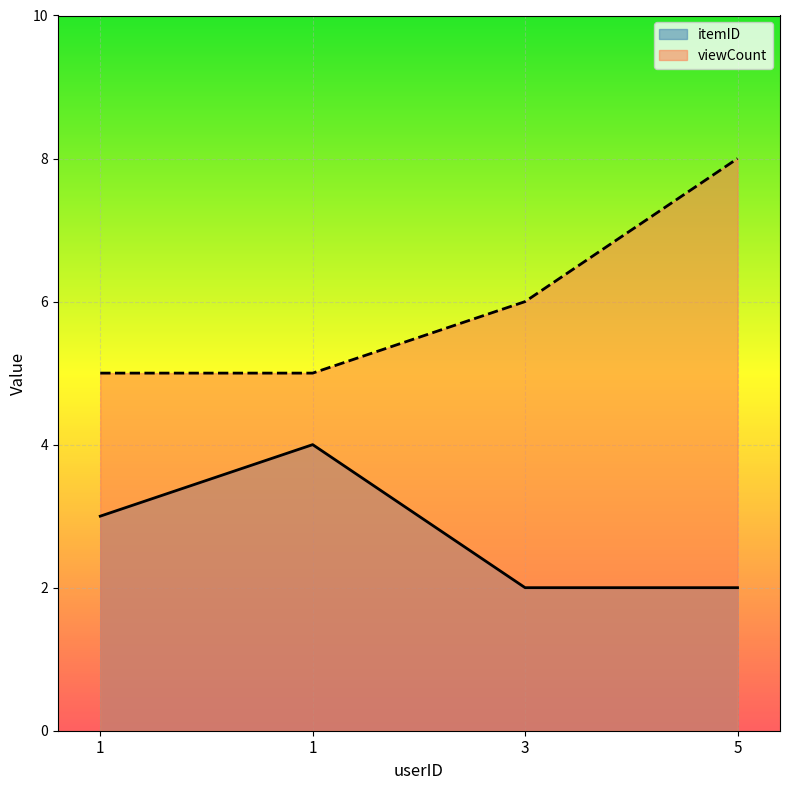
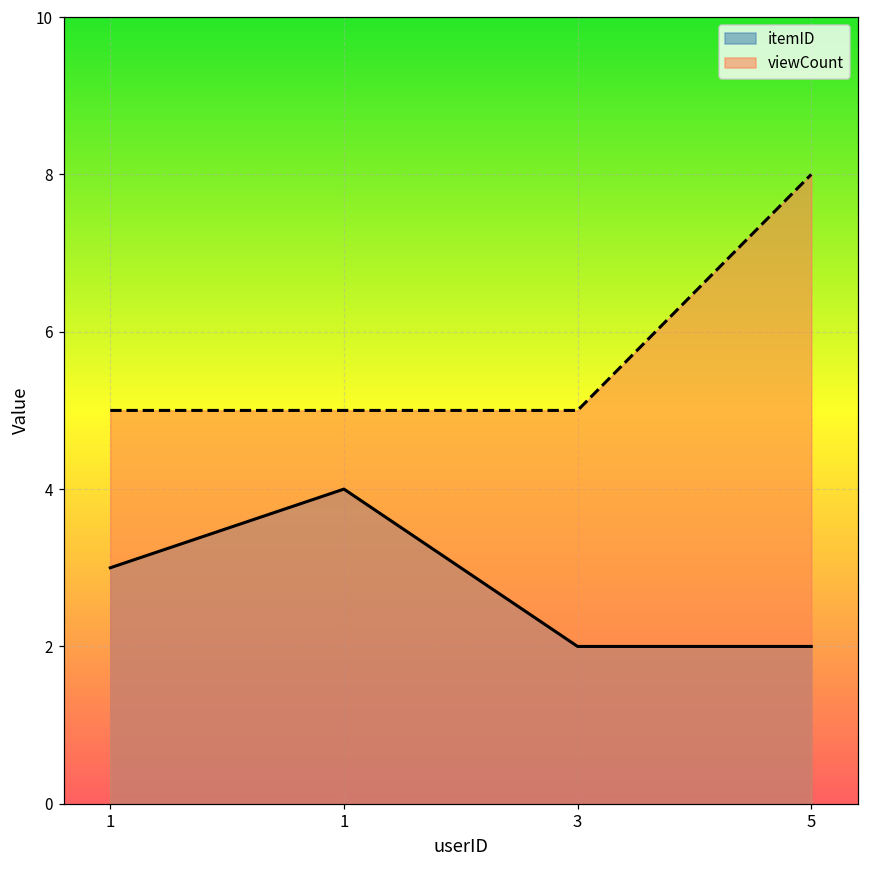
viewCount, 3: 6 -> 5
